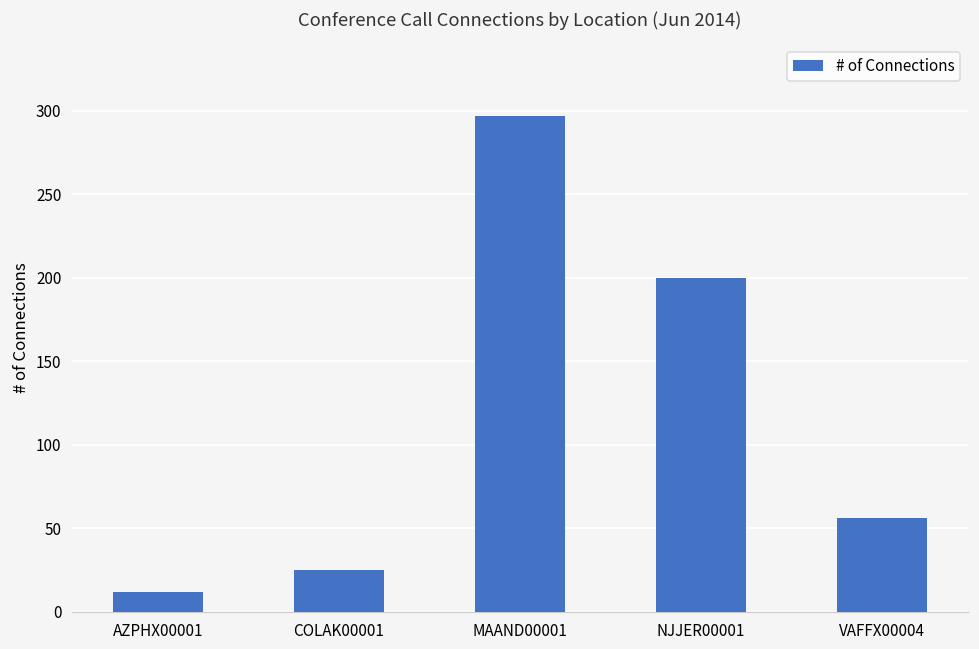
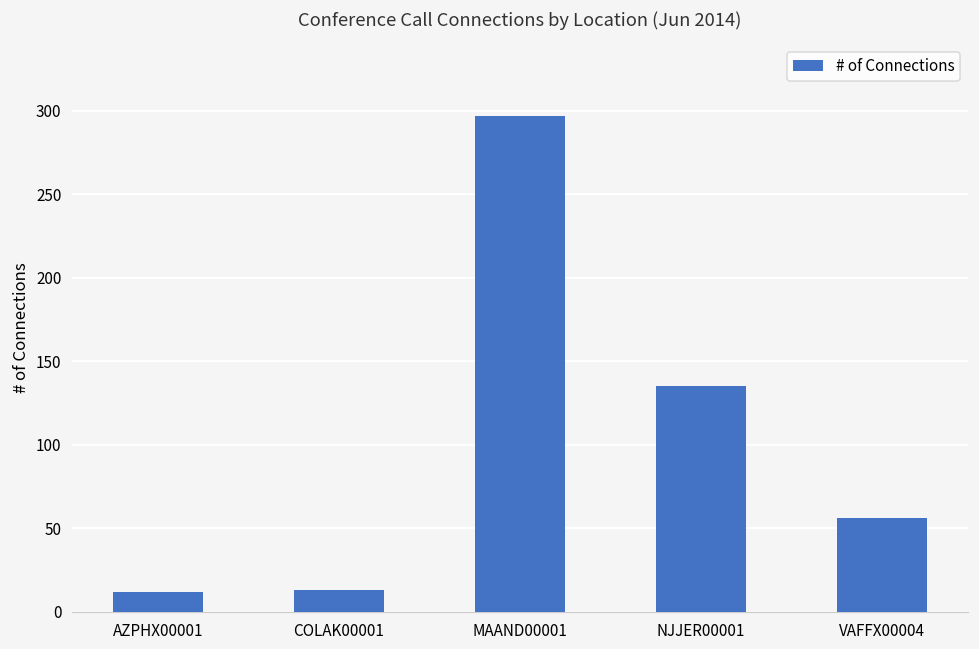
COLAK00001: 25 -> 13
NJJER00001: 200 -> 135
